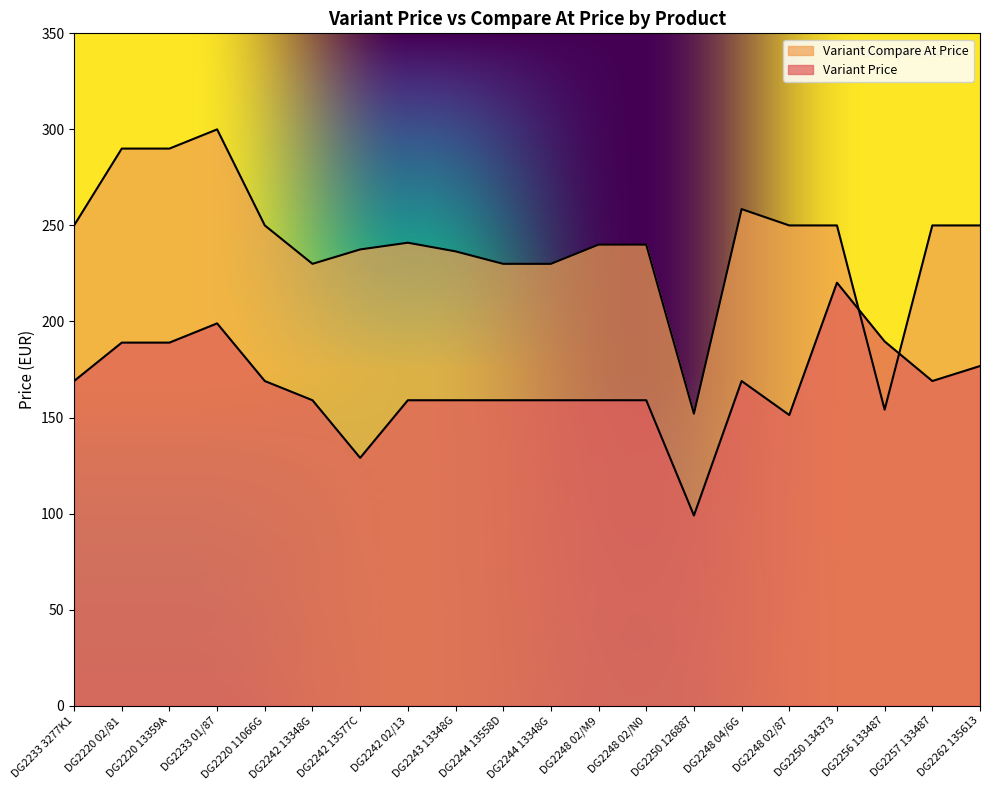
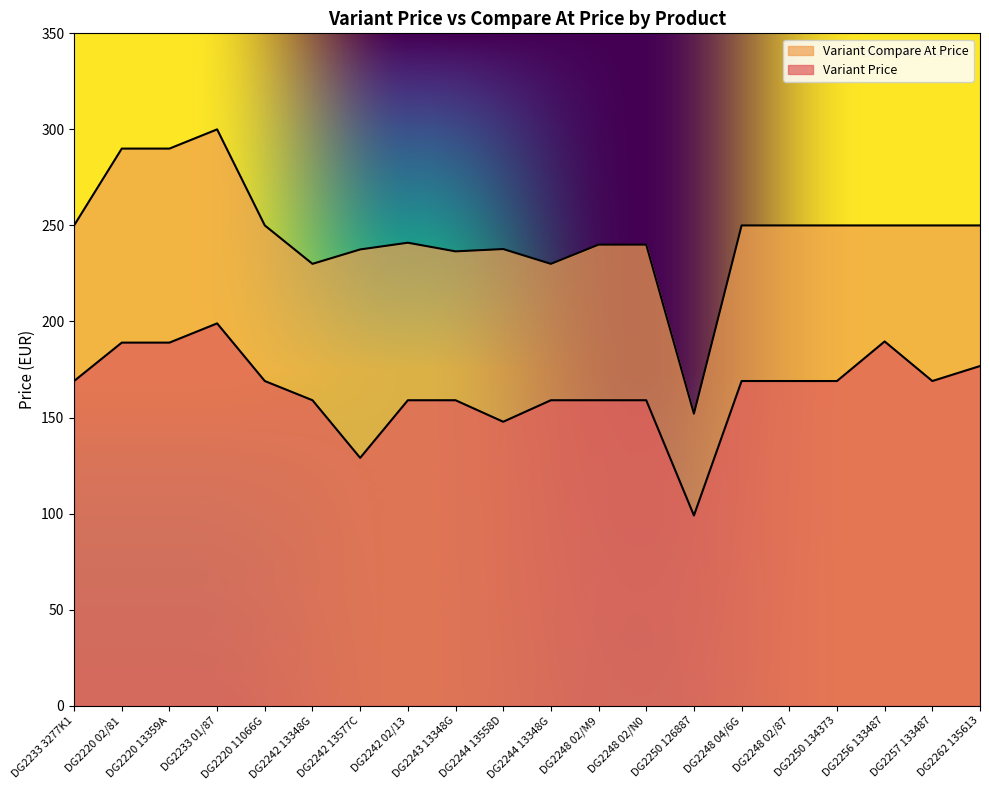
Variant Compare At Price, DG2244 13558D: 230 -> 238
Variant Price, DG2244 13558D: 159 -> 148
Variant Compare At Price, DG2248 04/6G: 259 -> 250
Variant Price, DG2248 02/87: 151 -> 169
Variant Price, DG2250 134373: 220 -> 169
Variant Compare At Price, DG2256 133487: 154 -> 250
